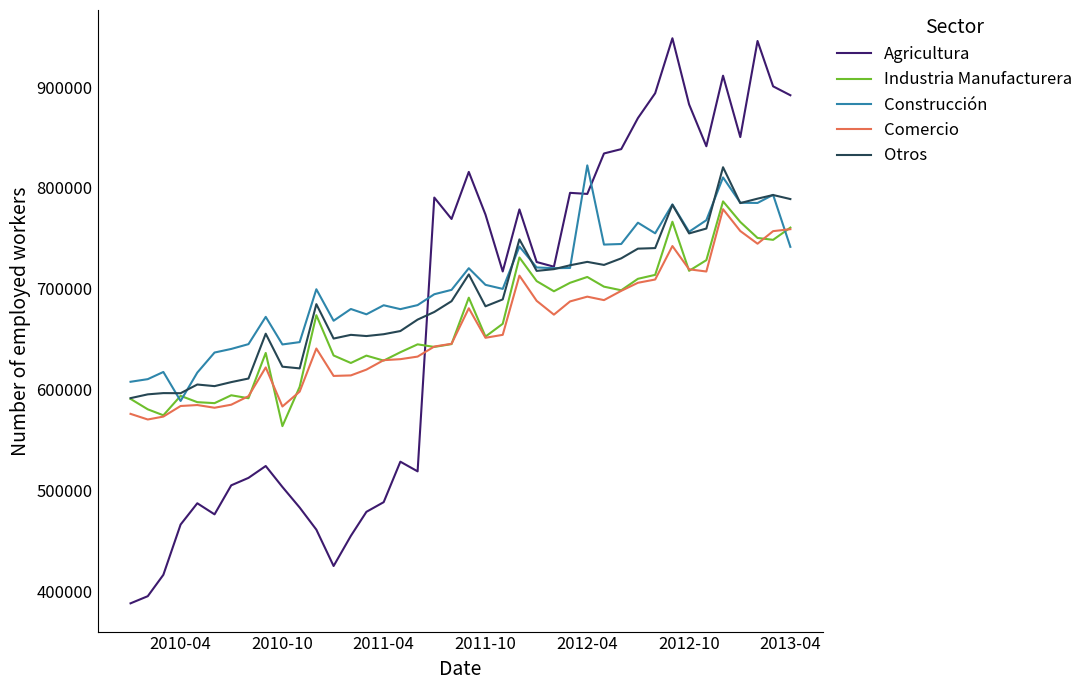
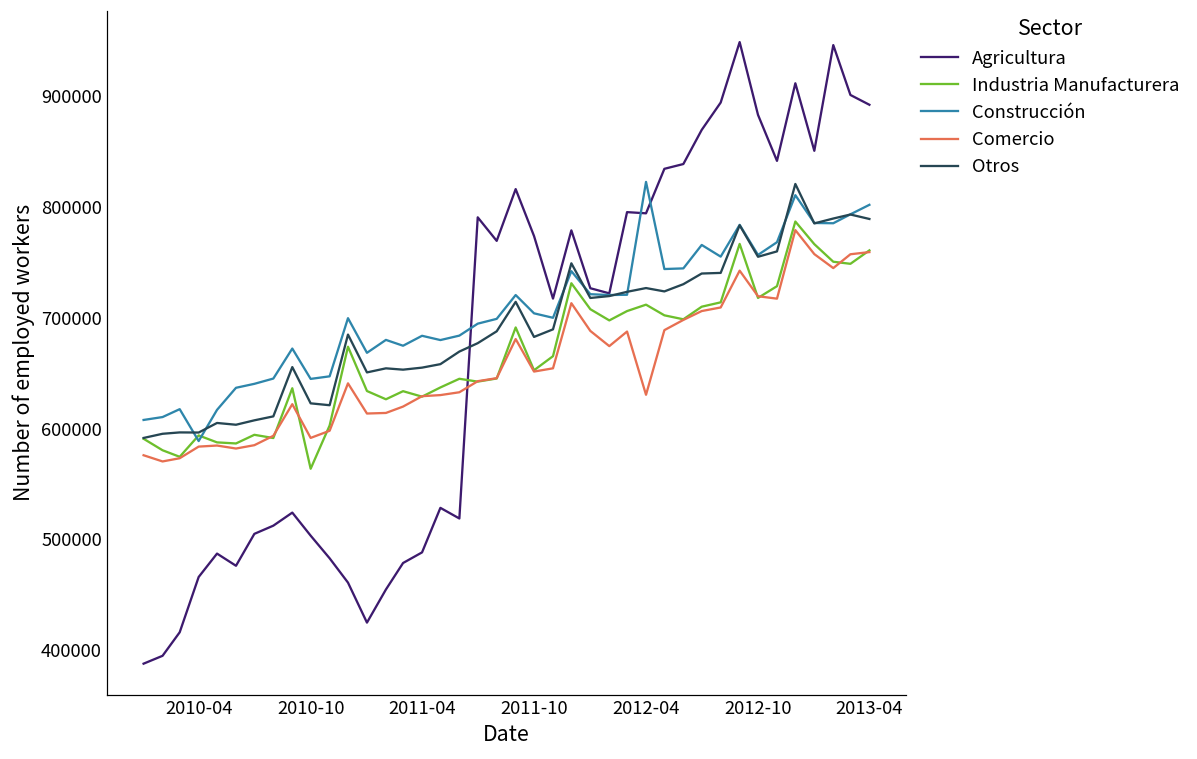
Comercio, 2010-10: 583000 -> 592000
Comercio, 2012-04: 692000 -> 630000
Construcción, 2013-04: 742000 -> 802000
